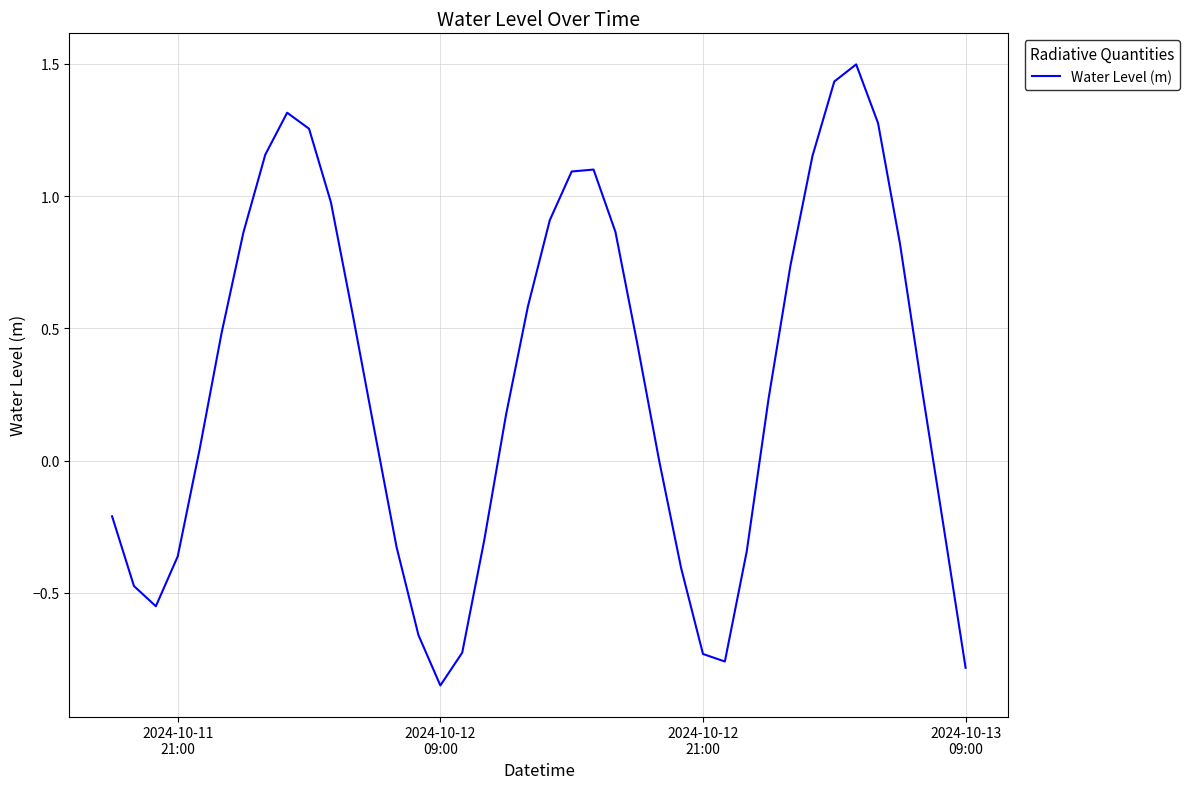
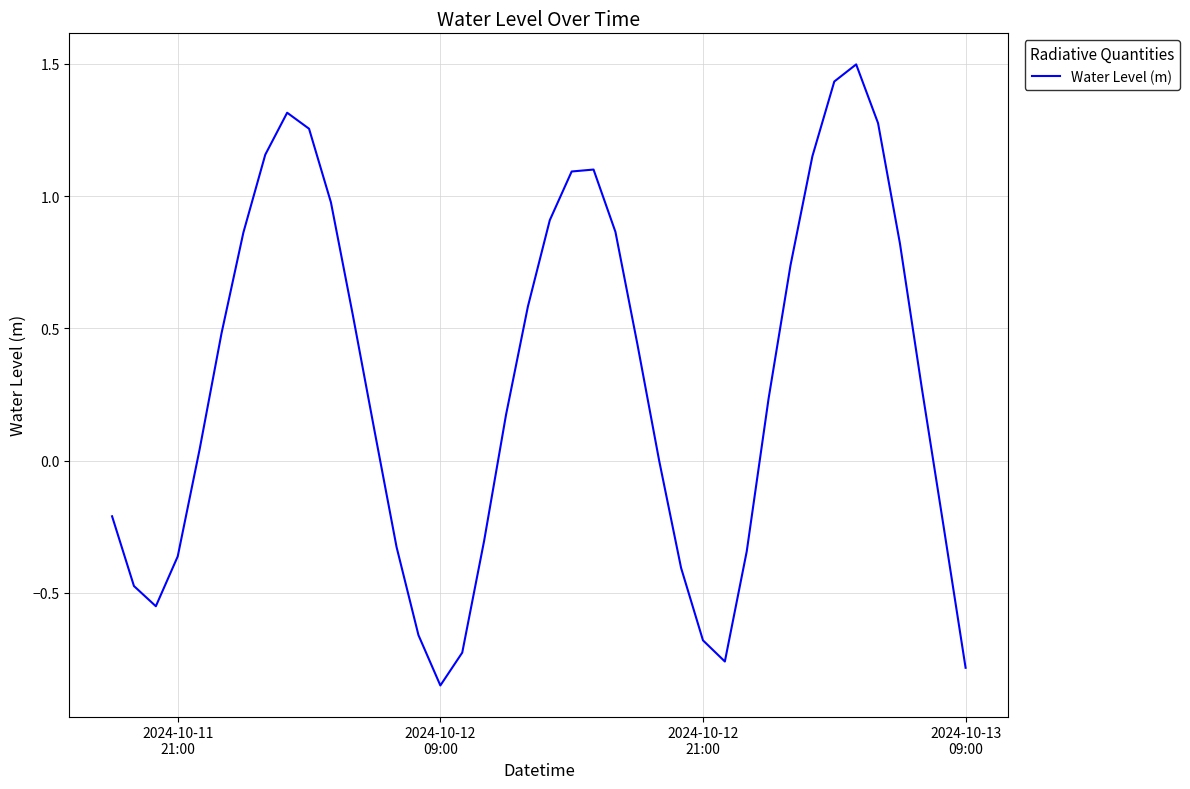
2024-10-12 21:00: -0.73 -> -0.68
